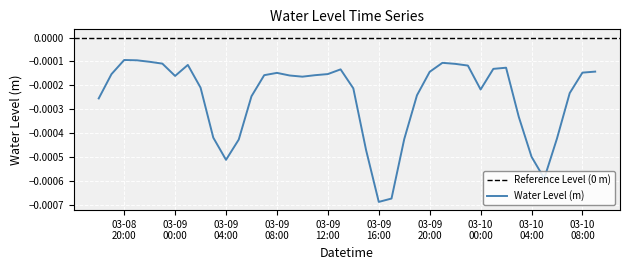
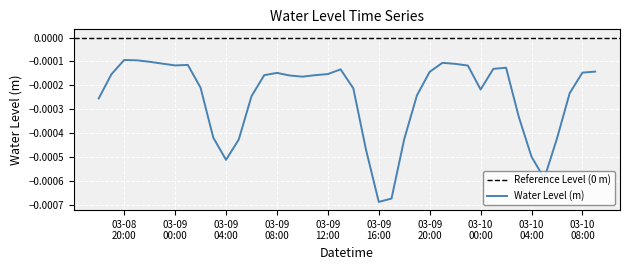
03-09 00:00: -0.00016 -> -0.00012
